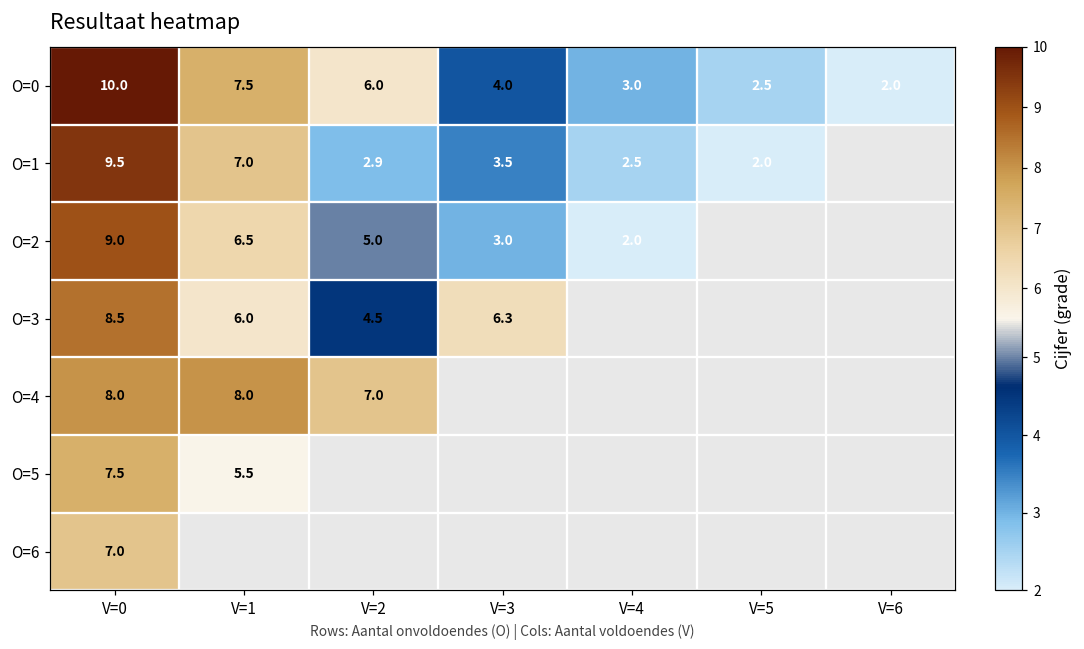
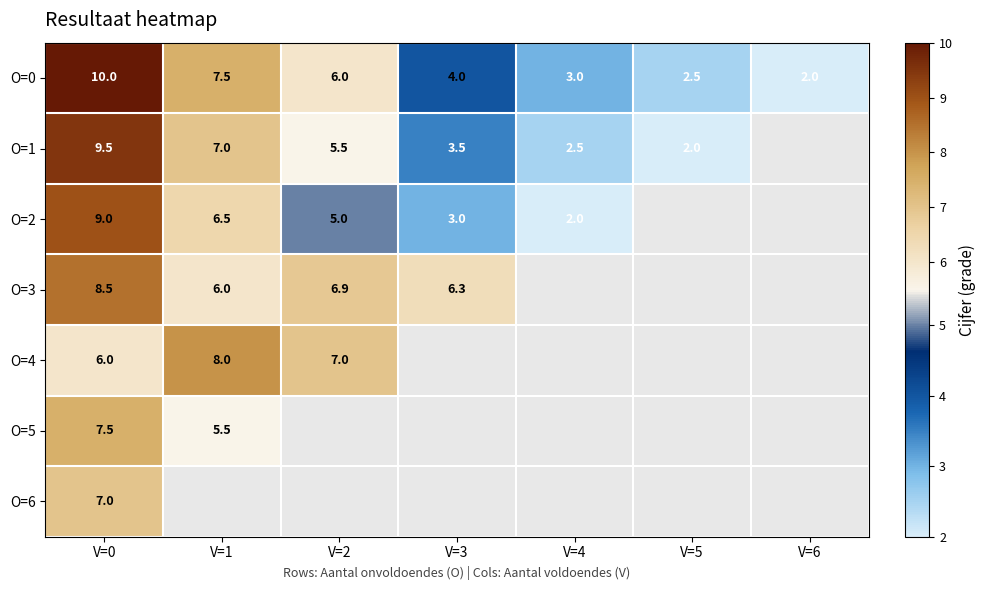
O=1, V=2: 2.9 -> 5.5
O=3, V=2: 4.5 -> 6.9
O=4, V=0: 8.0 -> 6.0
